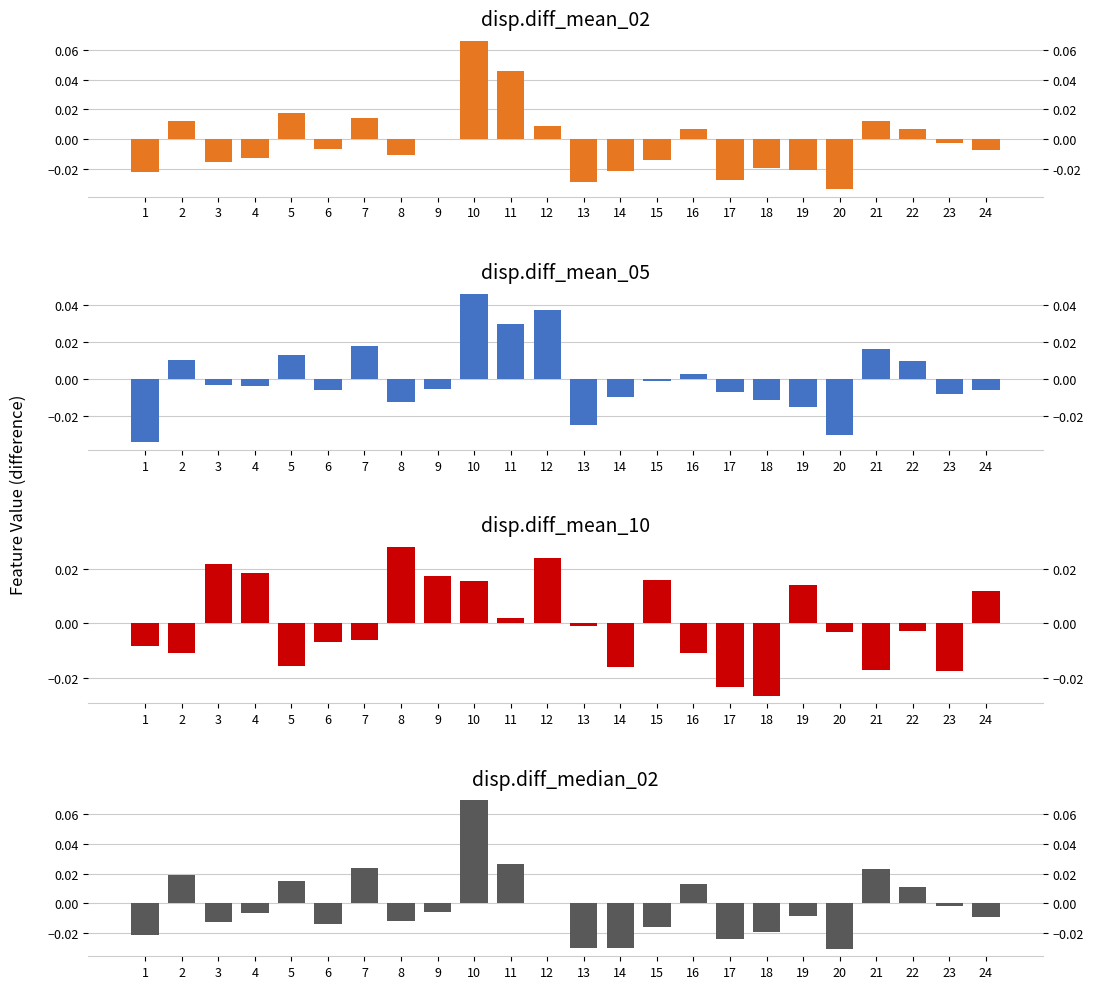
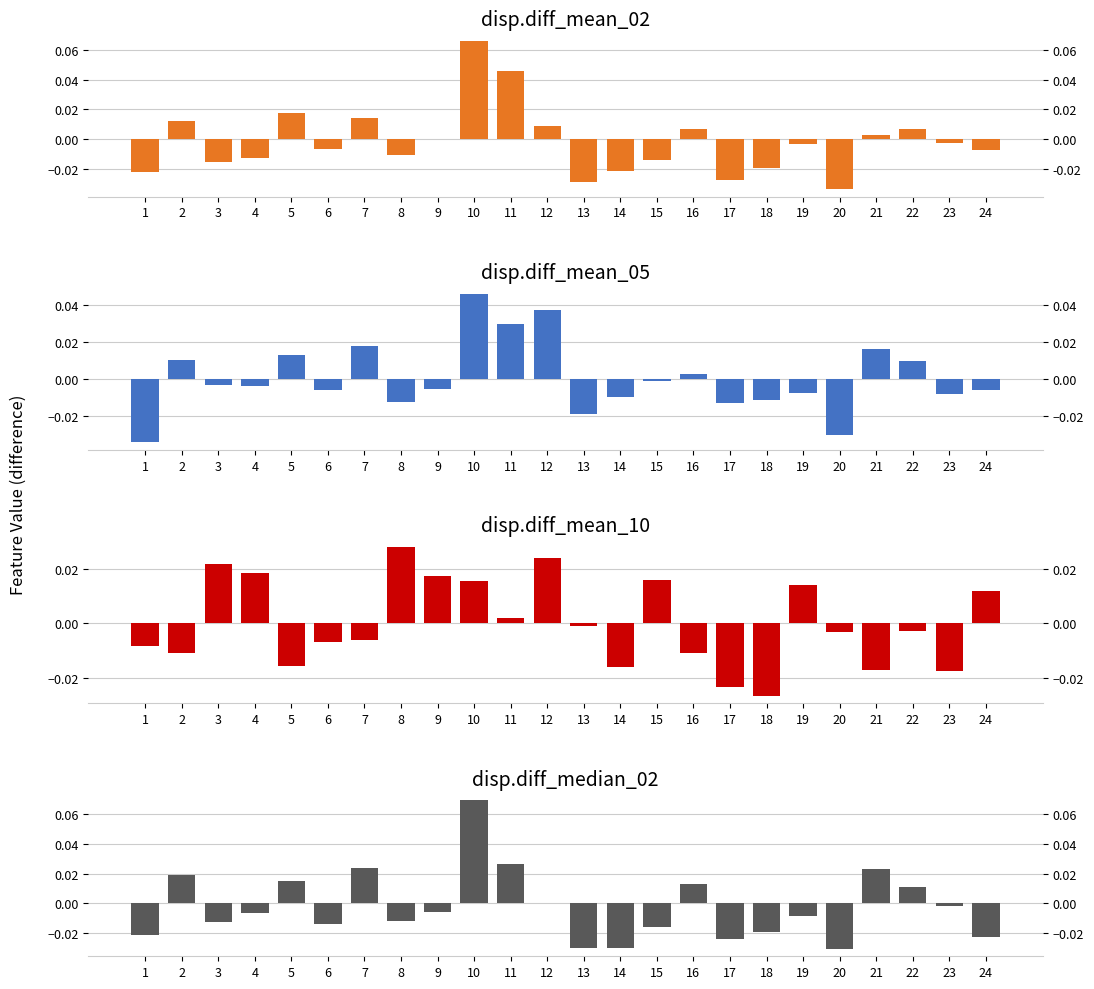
disp.diff_mean_02, 19: -0.020 -> -0.003
disp.diff_mean_02, 21: 0.012 -> 0.003
disp.diff_mean_05, 13: -0.025 -> -0.019
disp.diff_mean_05, 17: -0.007 -> -0.013
disp.diff_mean_05, 19: -0.015 -> -0.008
disp.diff_median_02, 24: -0.009 -> -0.023
